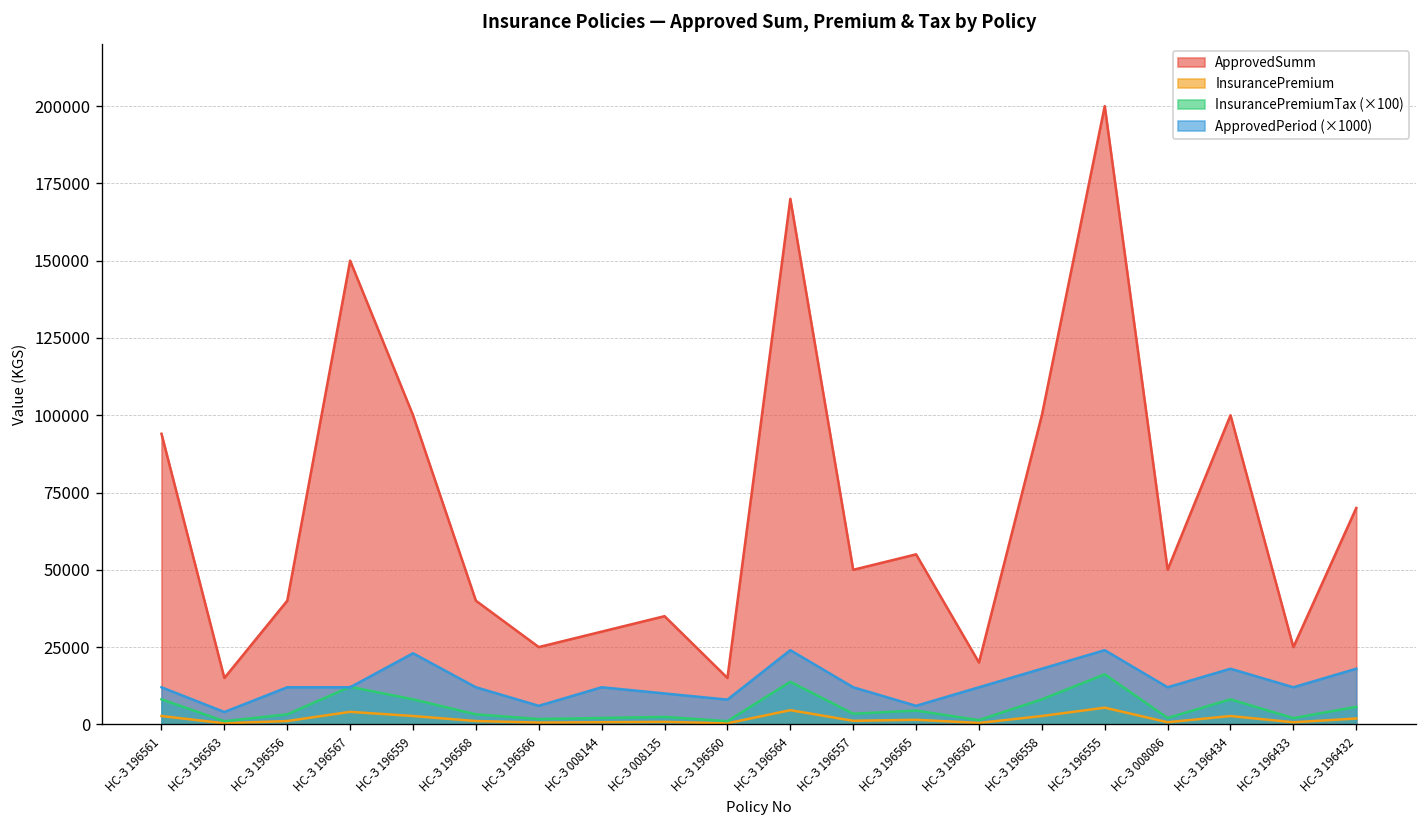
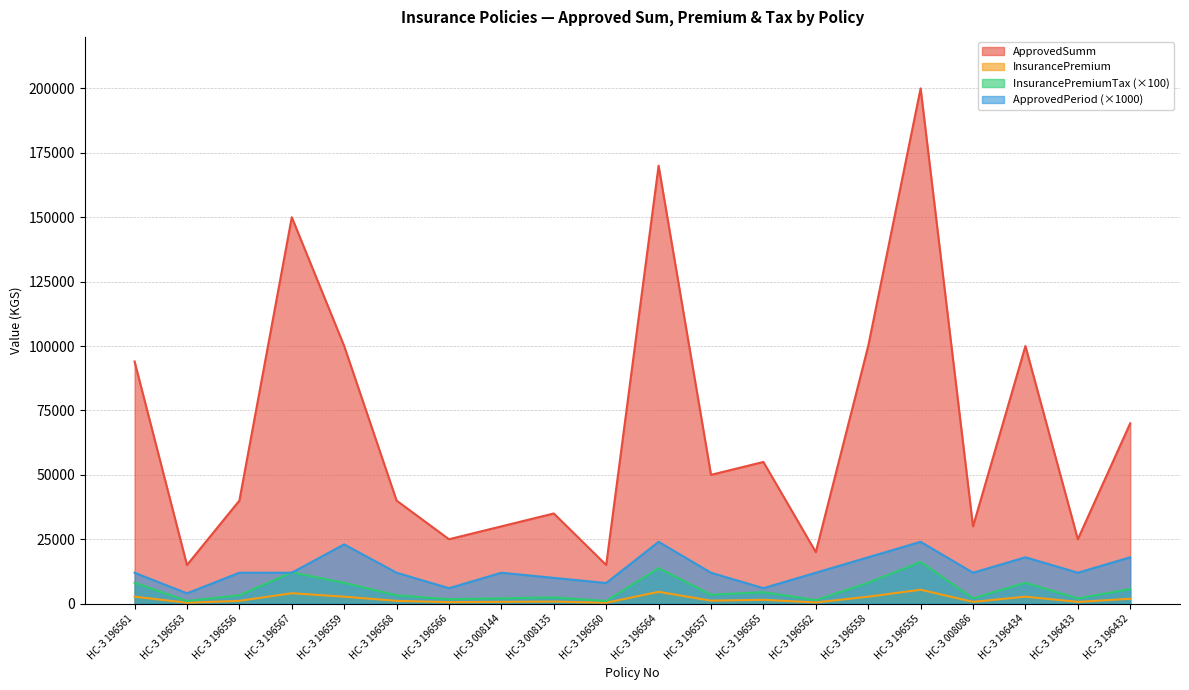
ApprovedSumm, НС-З 008086: 50000 -> 30000
